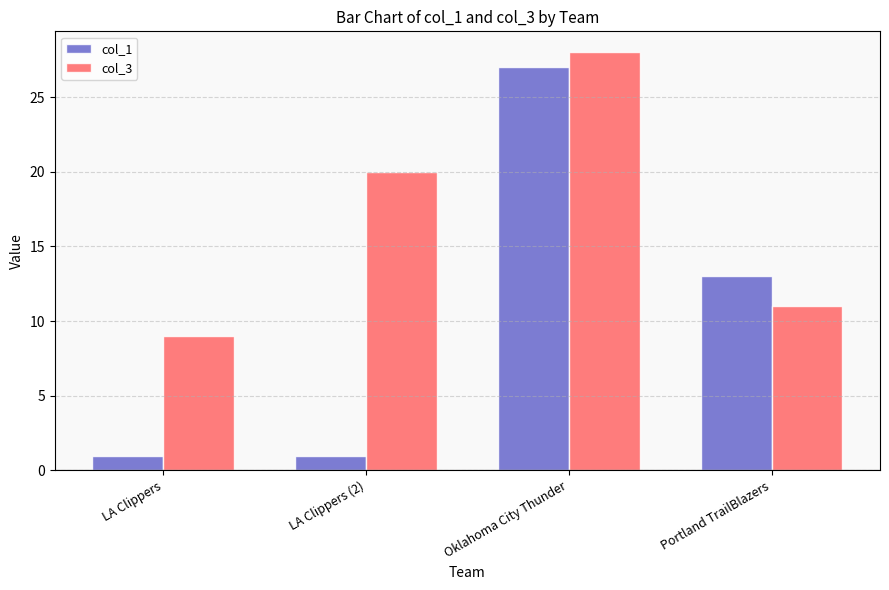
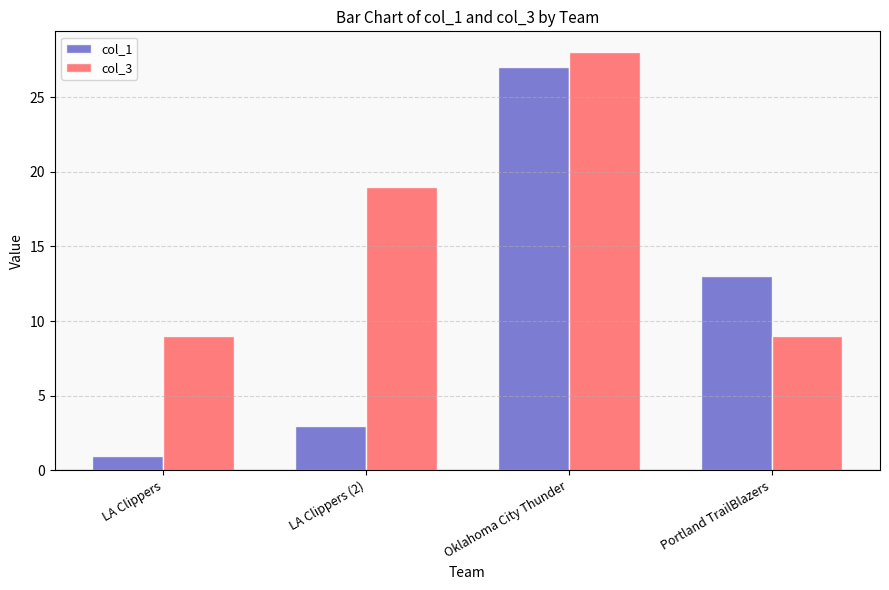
col_1, LA Clippers (2): 1 -> 3
col_3, LA Clippers (2): 20 -> 19
col_3, Portland TrailBlazers: 11 -> 9
